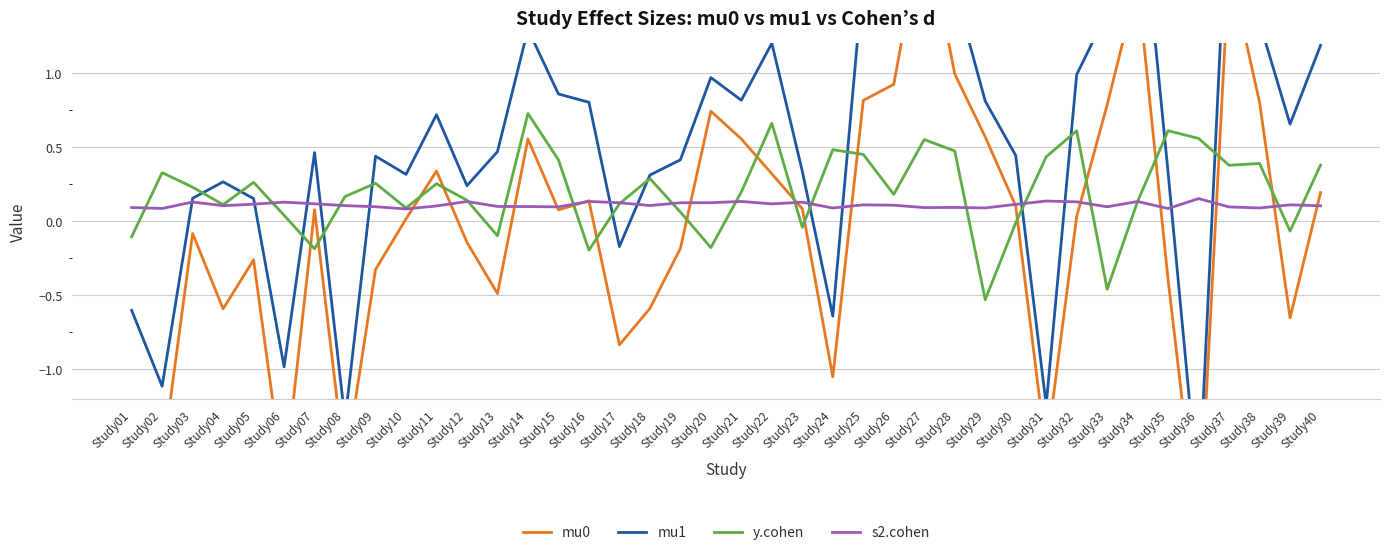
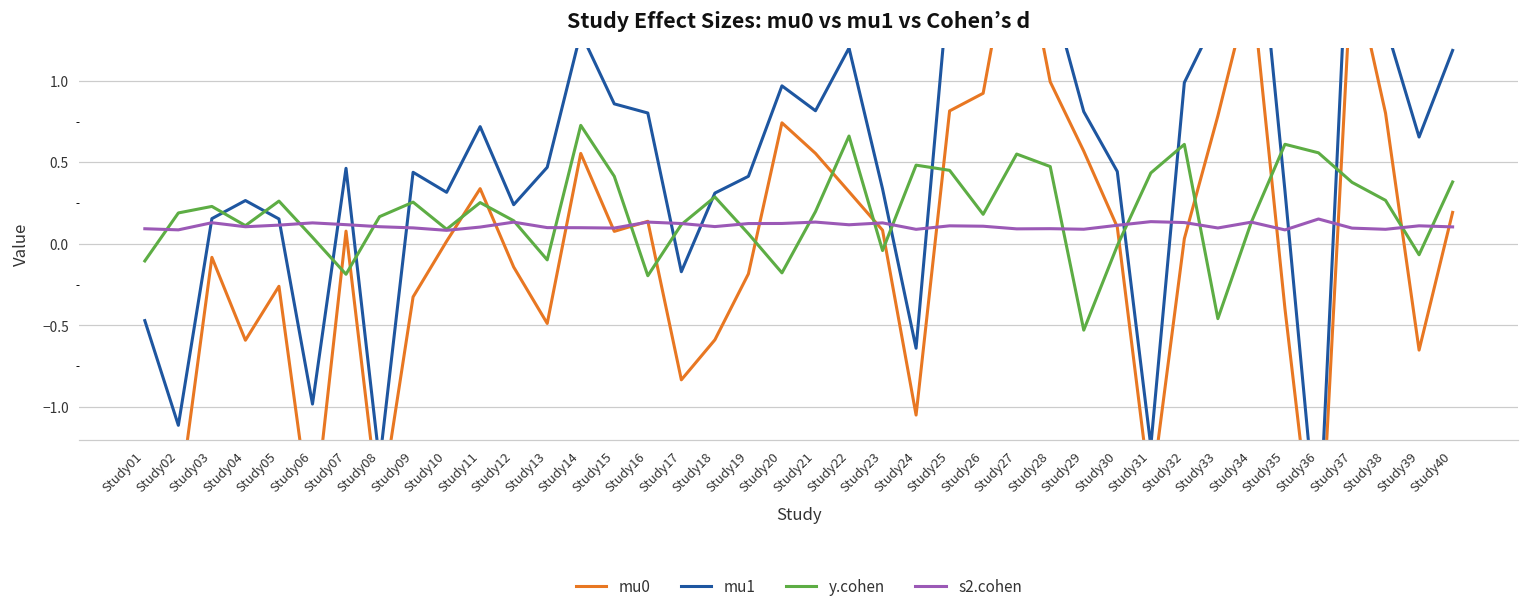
mu1, Study01: -0.60 -> -0.47
y.cohen, Study02: 0.33 -> 0.19
y.cohen, Study38: 0.39 -> 0.27
